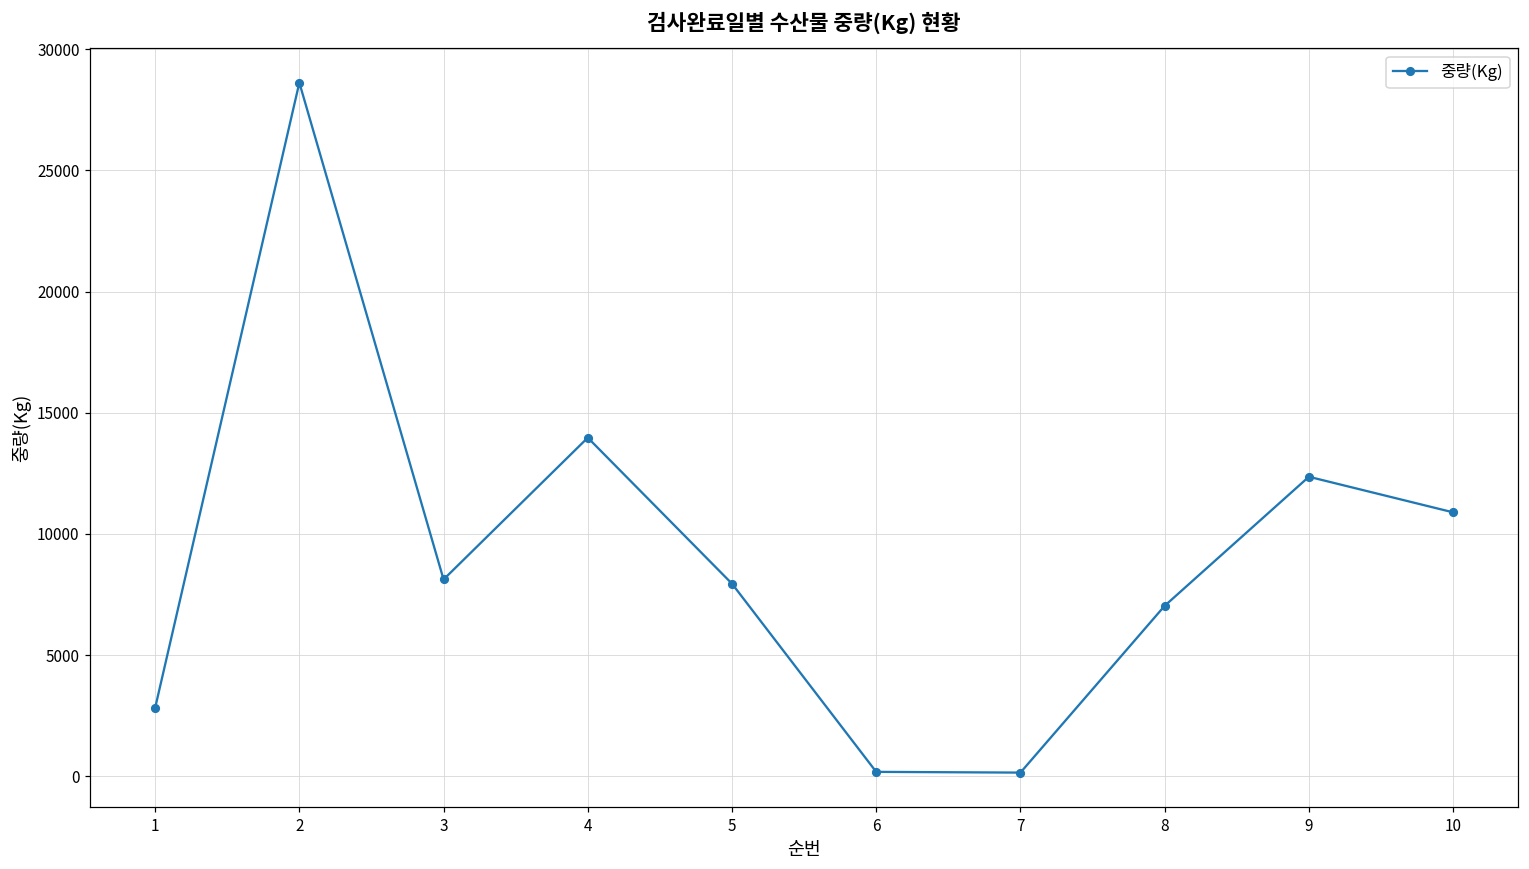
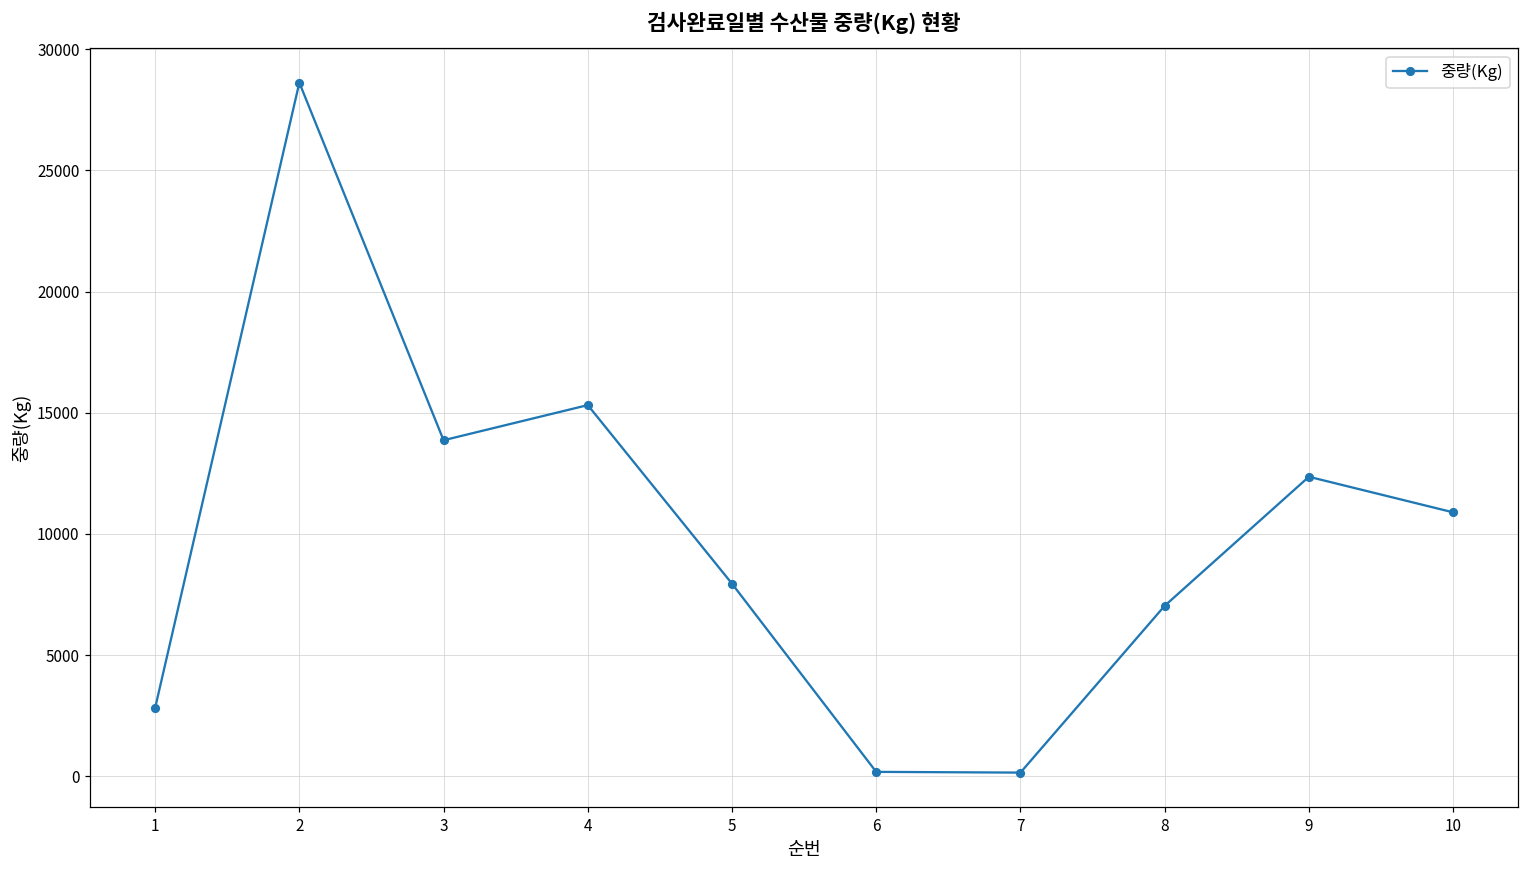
3: 8100 -> 13900
4: 14000 -> 15300
